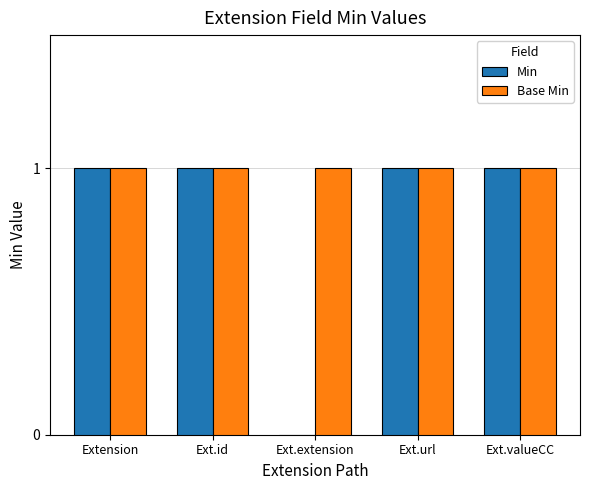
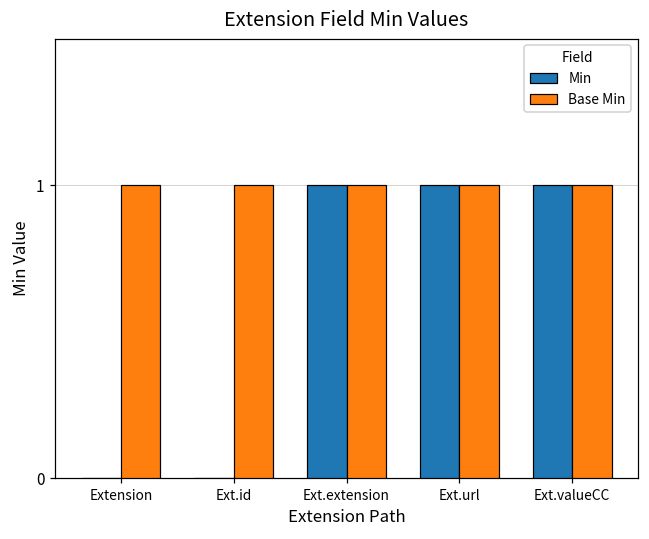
Min, Extension: 1 -> 0
Min, Ext.id: 1 -> 0
Min, Ext.extension: 0 -> 1
